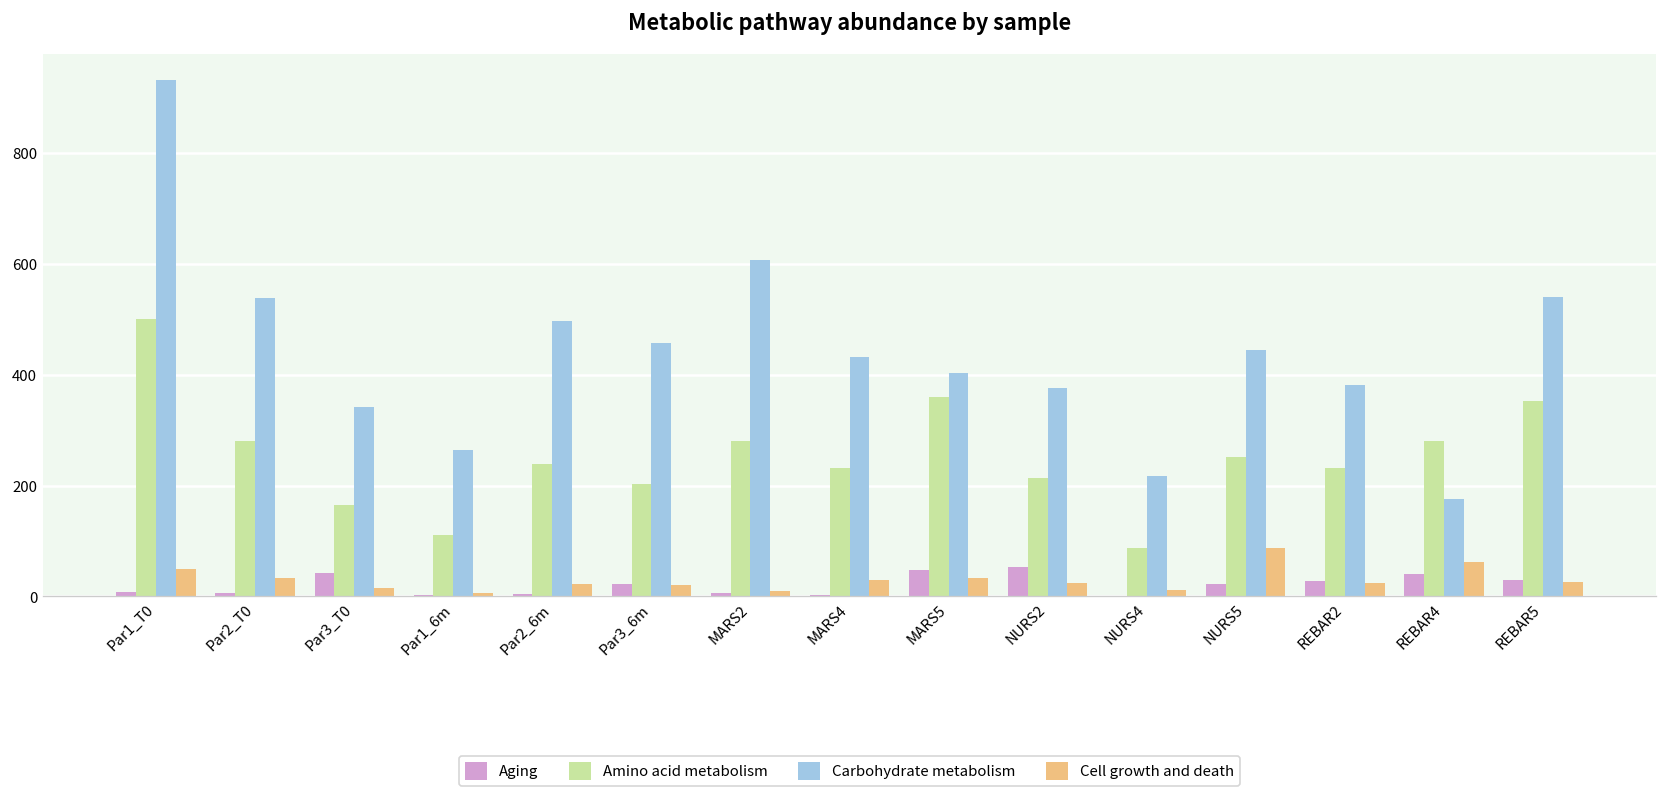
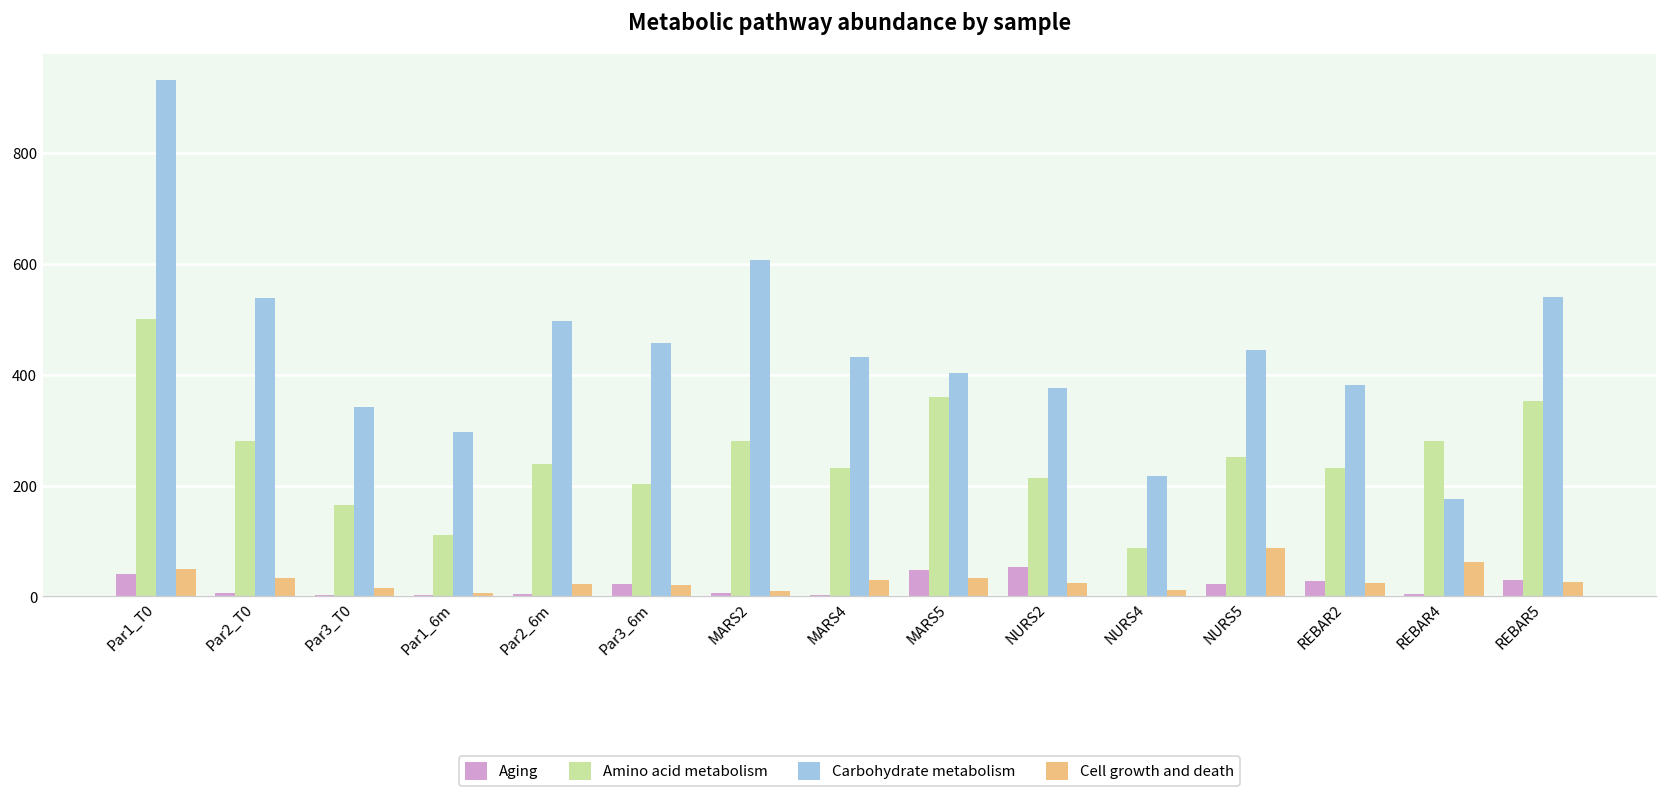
Aging, Par1_T0: 10 -> 40
Aging, Par3_T0: 40 -> 0
Carbohydrate metabolism, Par1_6m: 260 -> 300
Aging, REBAR4: 40 -> 0
